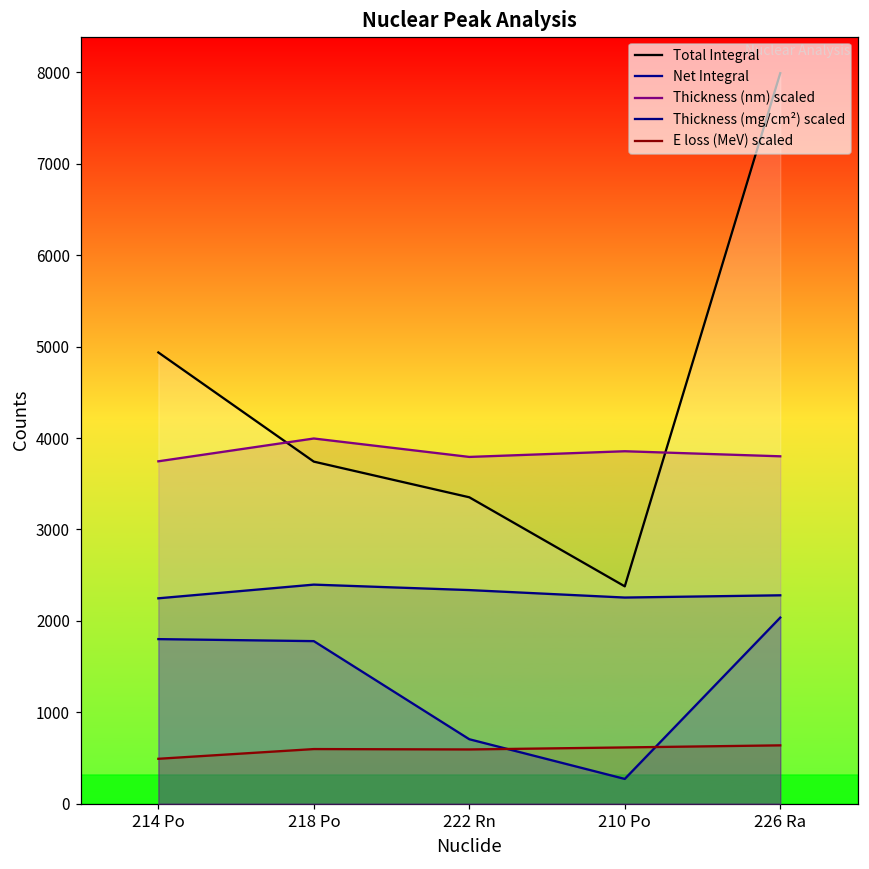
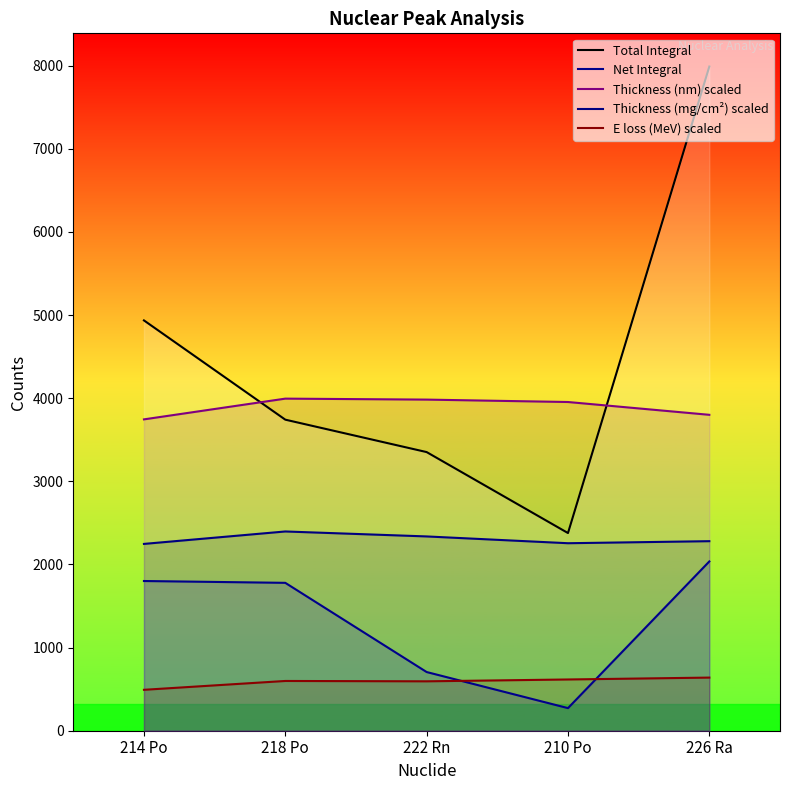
Thickness (nm) scaled, 222 Rn: 3800 -> 4000
Thickness (nm) scaled, 210 Po: 3900 -> 4000
